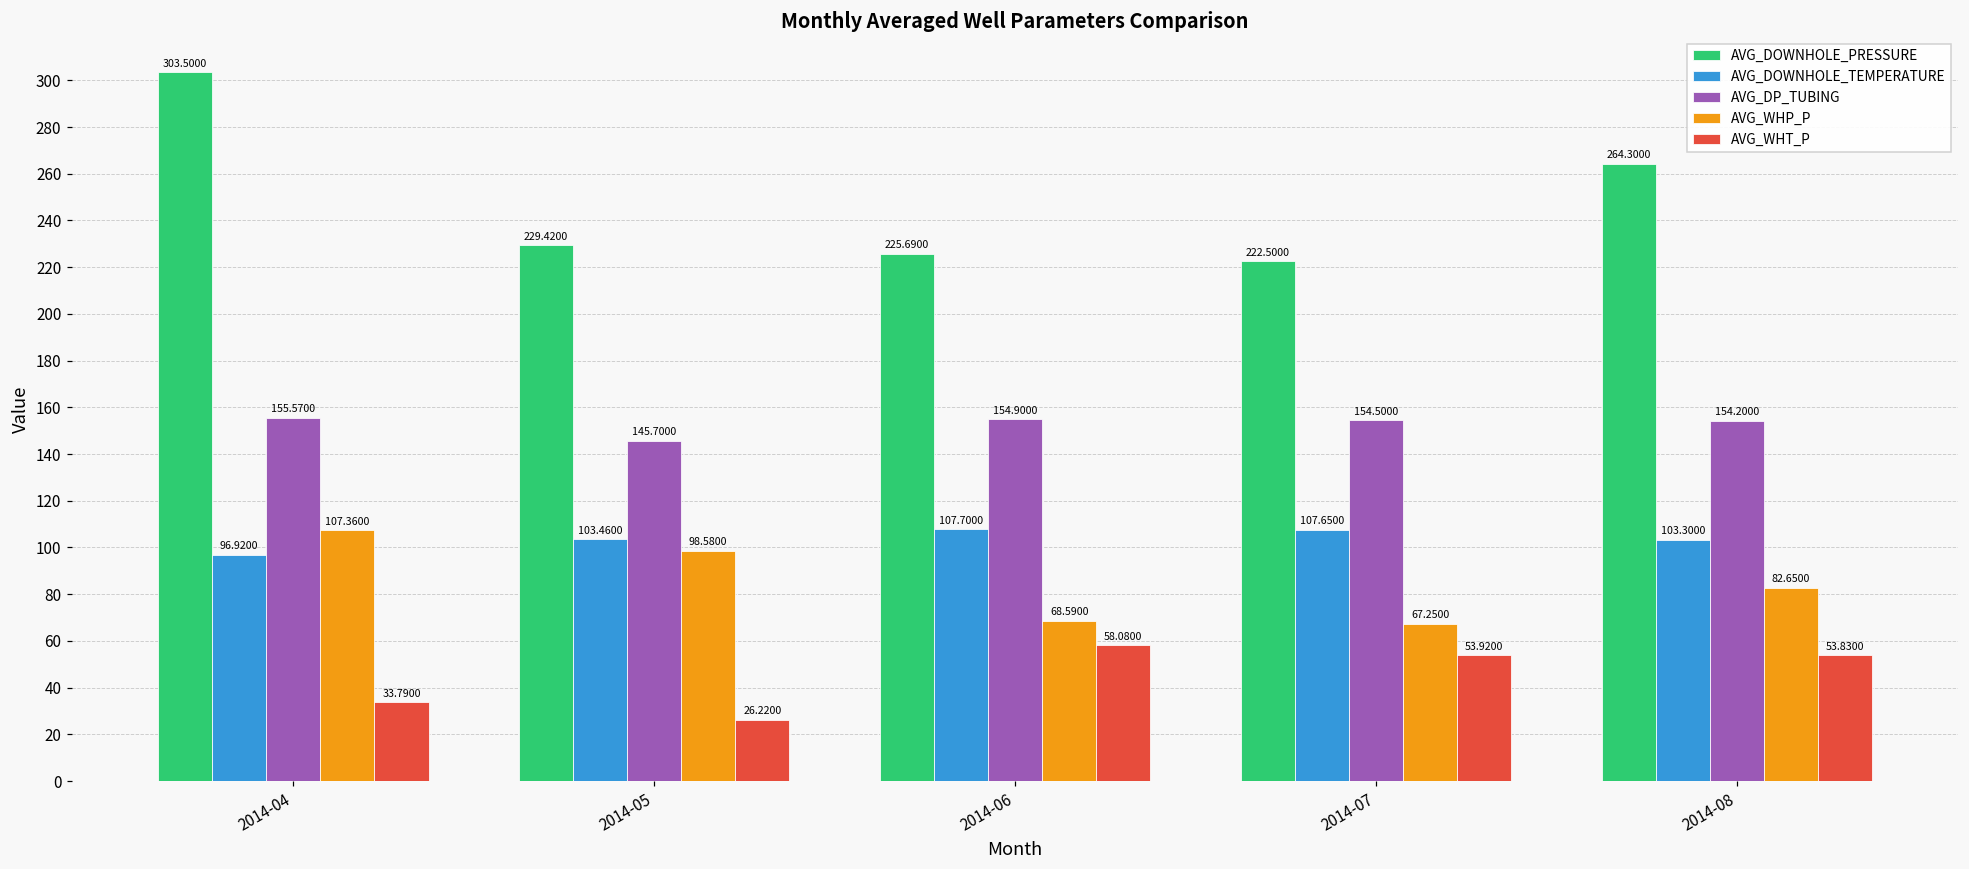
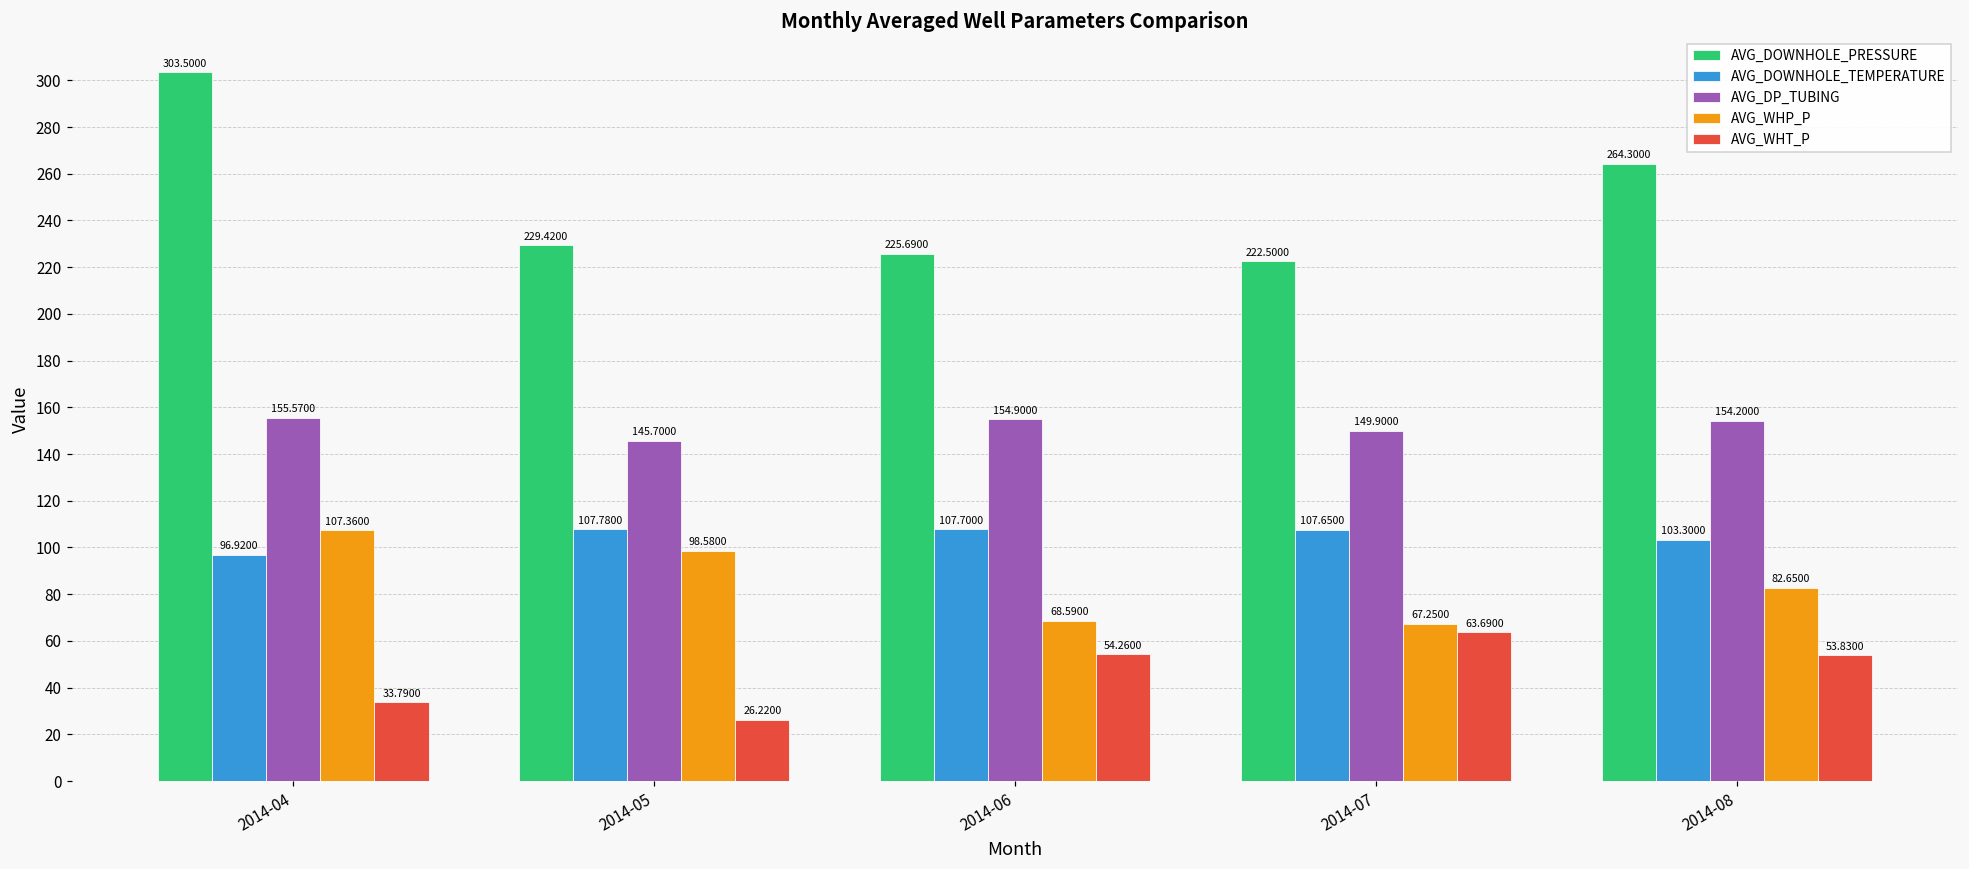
AVG_DOWNHOLE_TEMPERATURE, 2014-05: 103.4600 -> 107.7800
AVG_WHT_P, 2014-06: 58.0800 -> 54.2600
AVG_DP_TUBING, 2014-07: 154.5000 -> 149.9000
AVG_WHT_P, 2014-07: 53.9200 -> 63.6900
